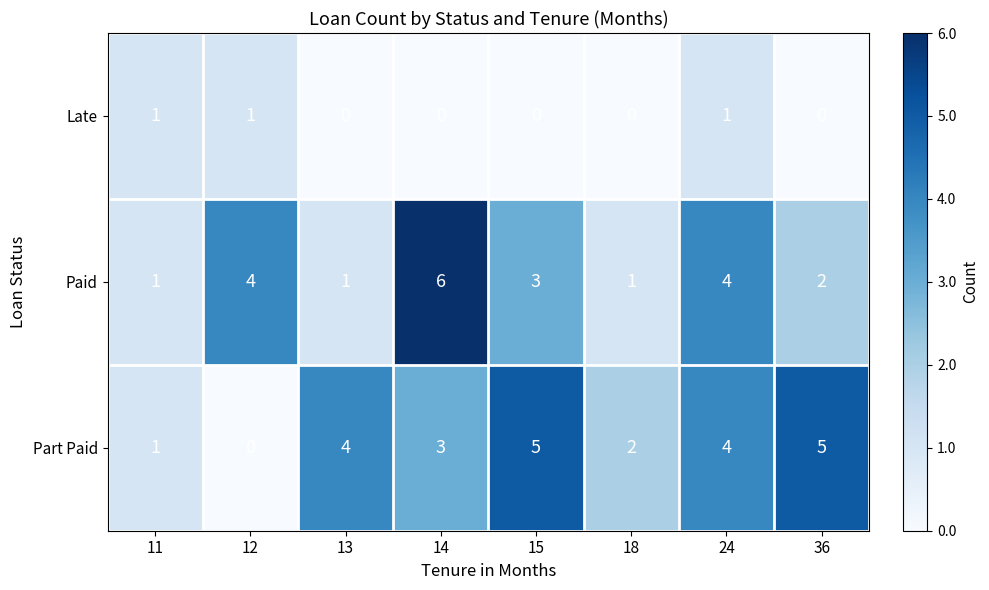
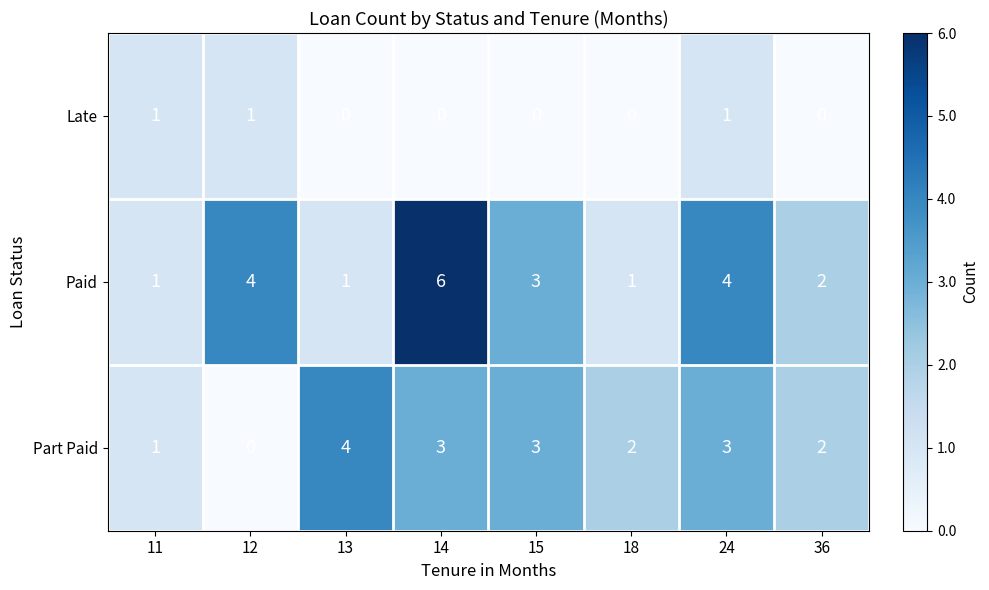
Part Paid, 15: 5 -> 3
Part Paid, 24: 4 -> 3
Part Paid, 36: 5 -> 2
